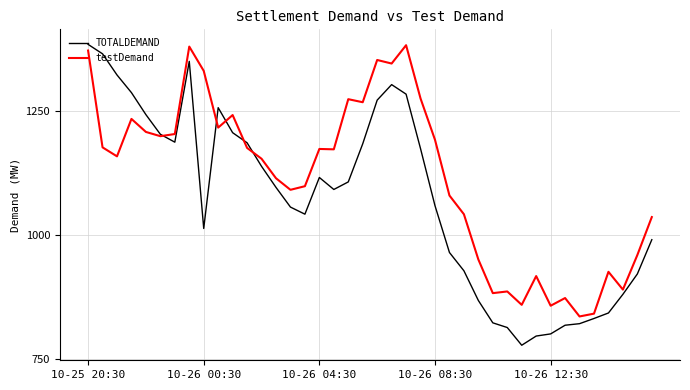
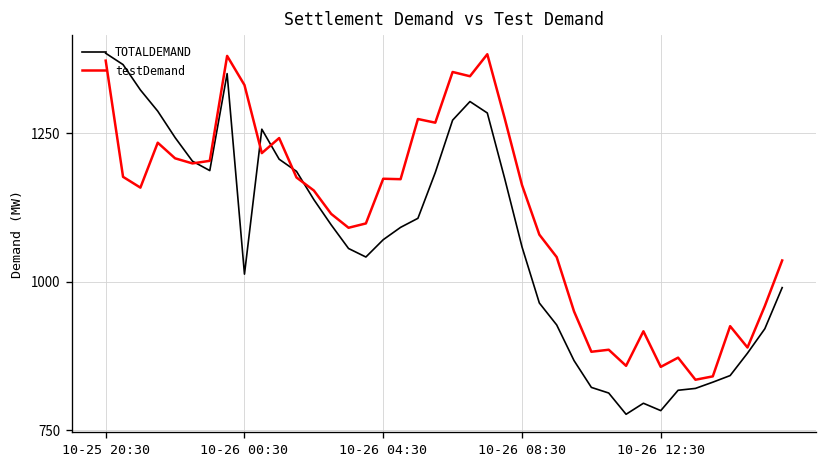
TOTALDEMAND, 10-26 04:30: 1120 -> 1070
testDemand, 10-26 08:30: 1190 -> 1160
TOTALDEMAND, 10-26 12:30: 800 -> 780
